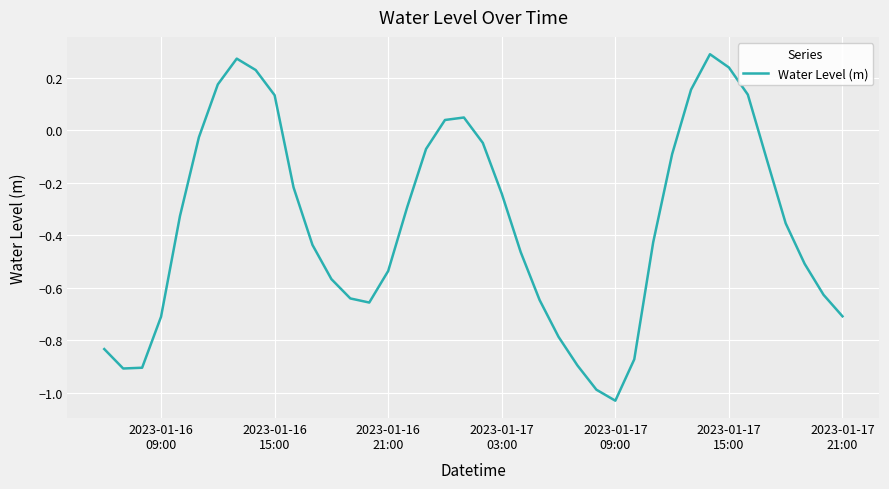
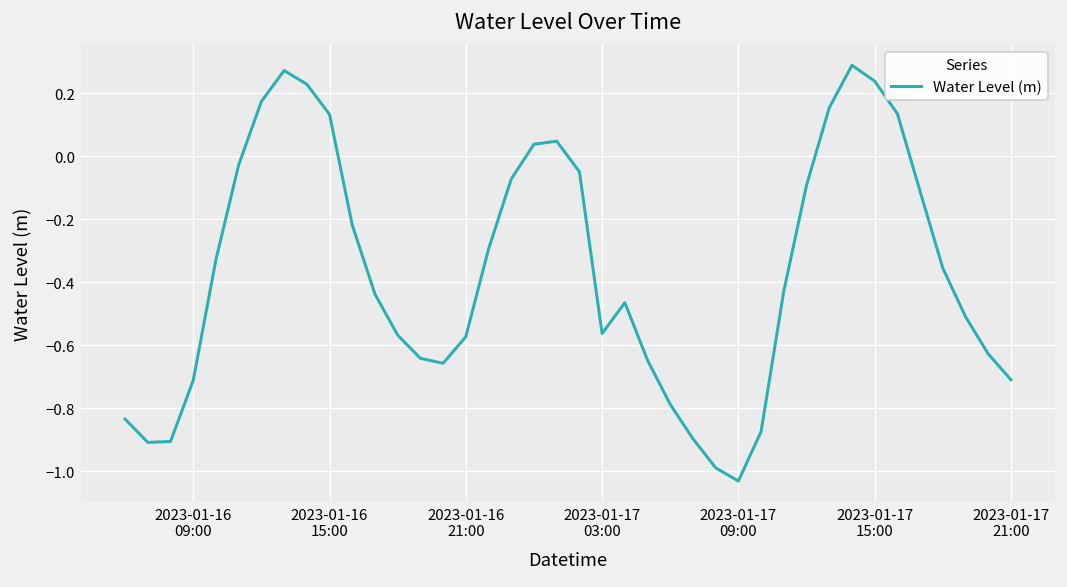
2023-01-16 21:00: -0.54 -> -0.57
2023-01-17 03:00: -0.24 -> -0.56
